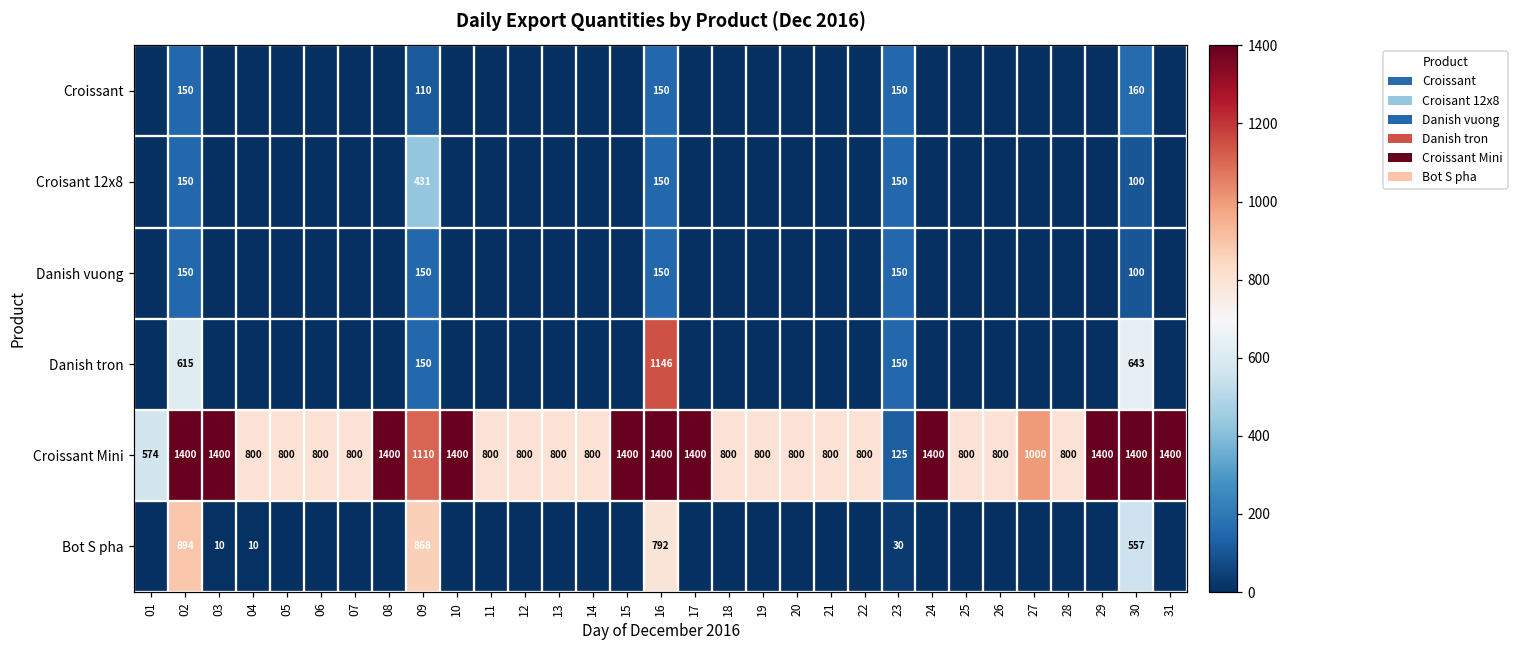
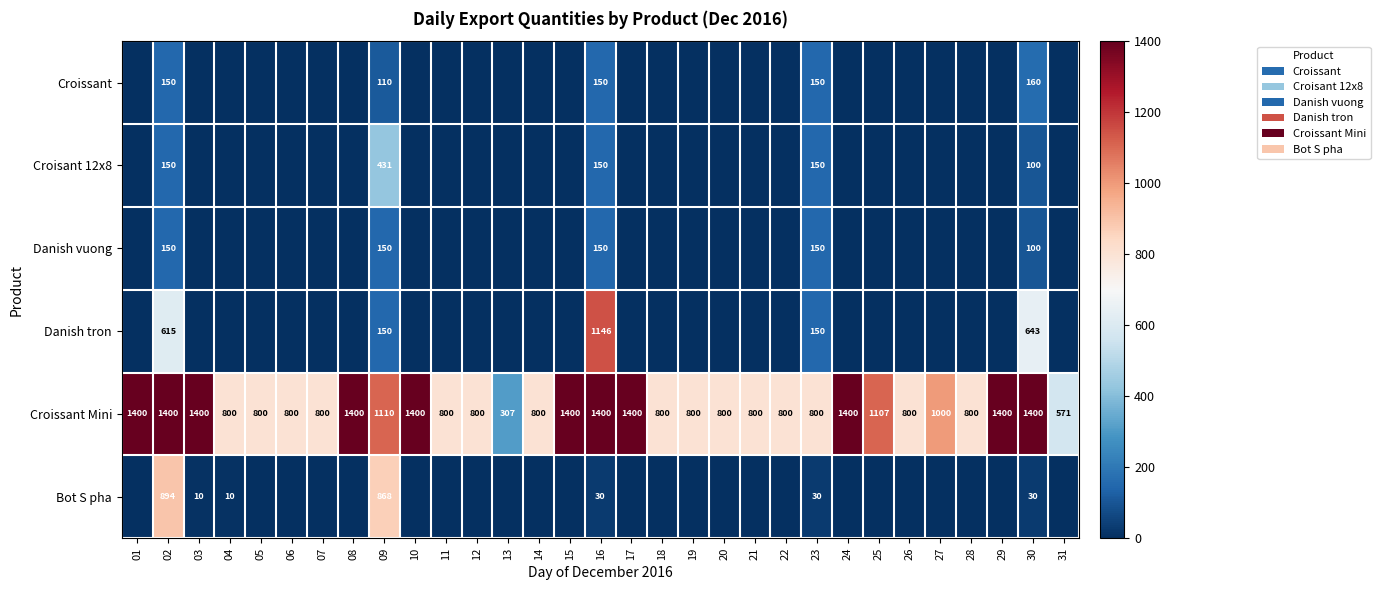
Croissant Mini, 01: 574 -> 1400
Croissant Mini, 13: 800 -> 307
Croissant Mini, 23: 125 -> 800
Croissant Mini, 25: 800 -> 1107
Croissant Mini, 31: 1400 -> 571
Bot S pha, 16: 792 -> 30
Bot S pha, 30: 557 -> 30
